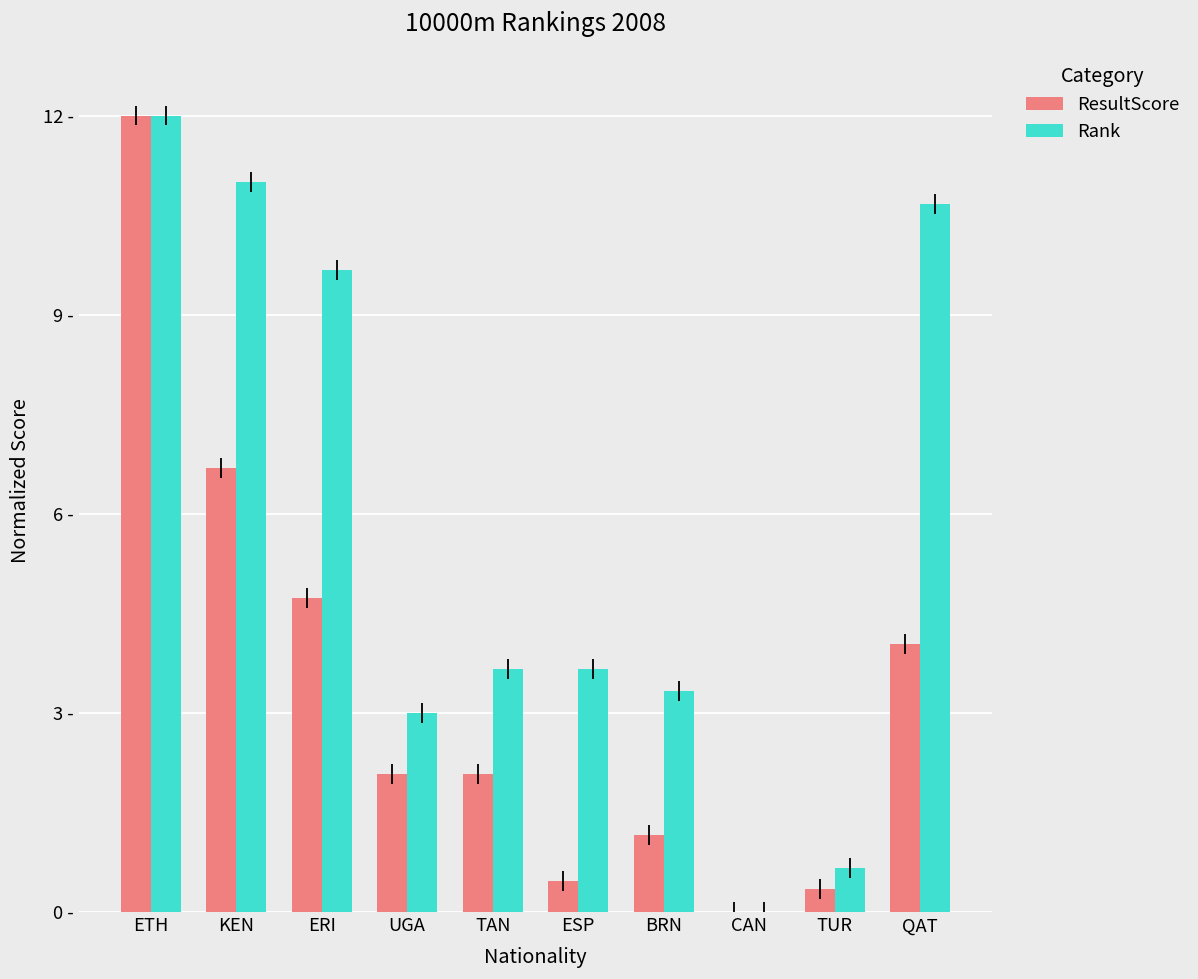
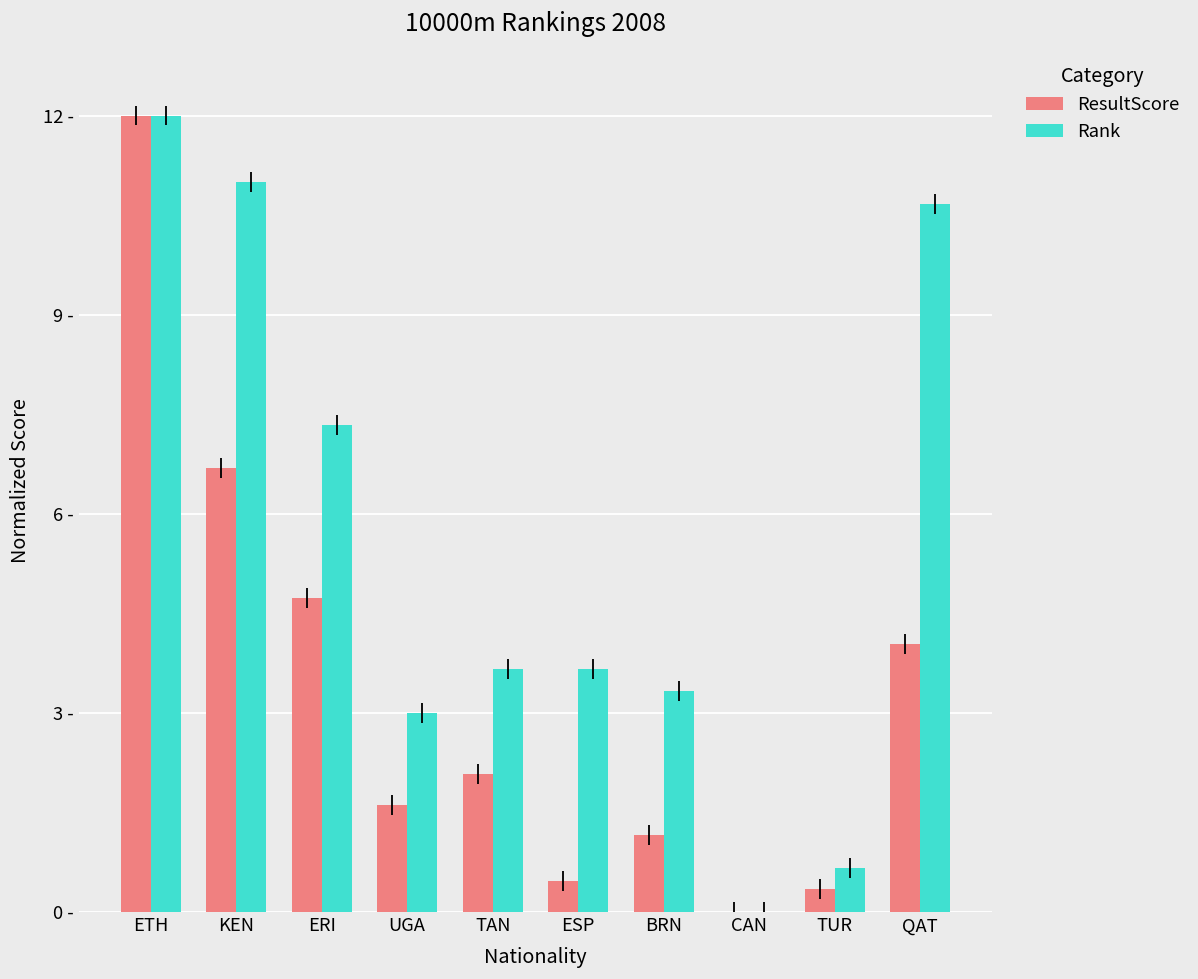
Rank, ERI: 9.7 - -> 7.3 -
ResultScore, UGA: 2.1 - -> 1.6 -
